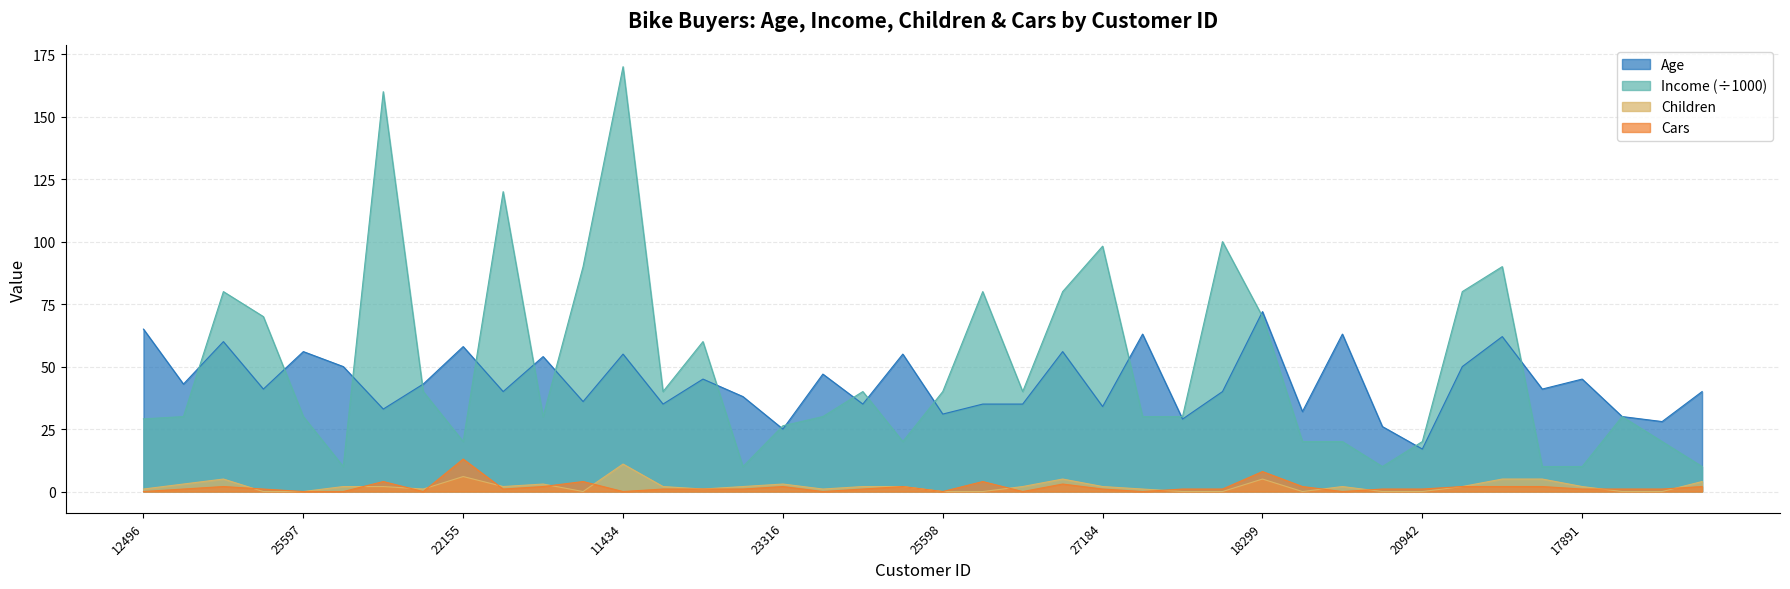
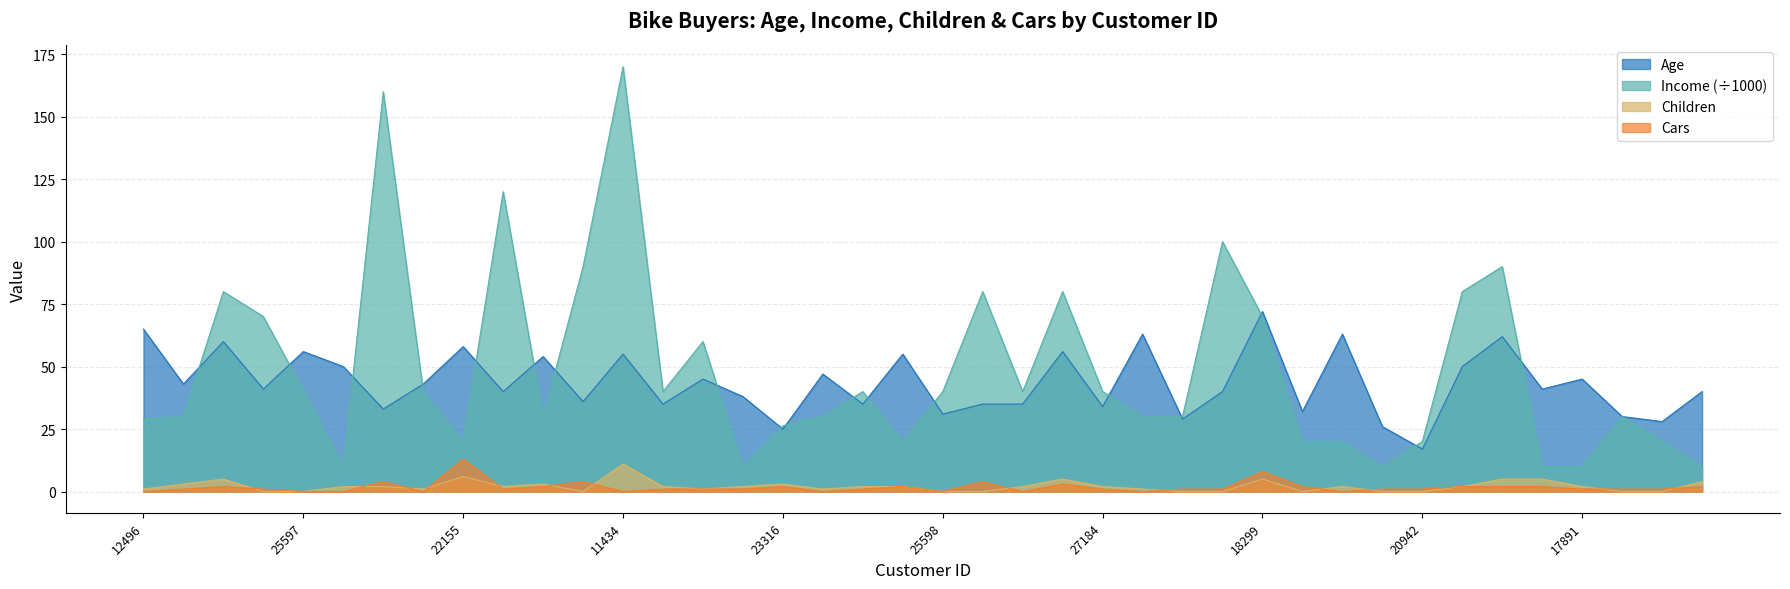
Income (÷1000), 25597: 30 -> 41
Income (÷1000), 27184: 98 -> 40
